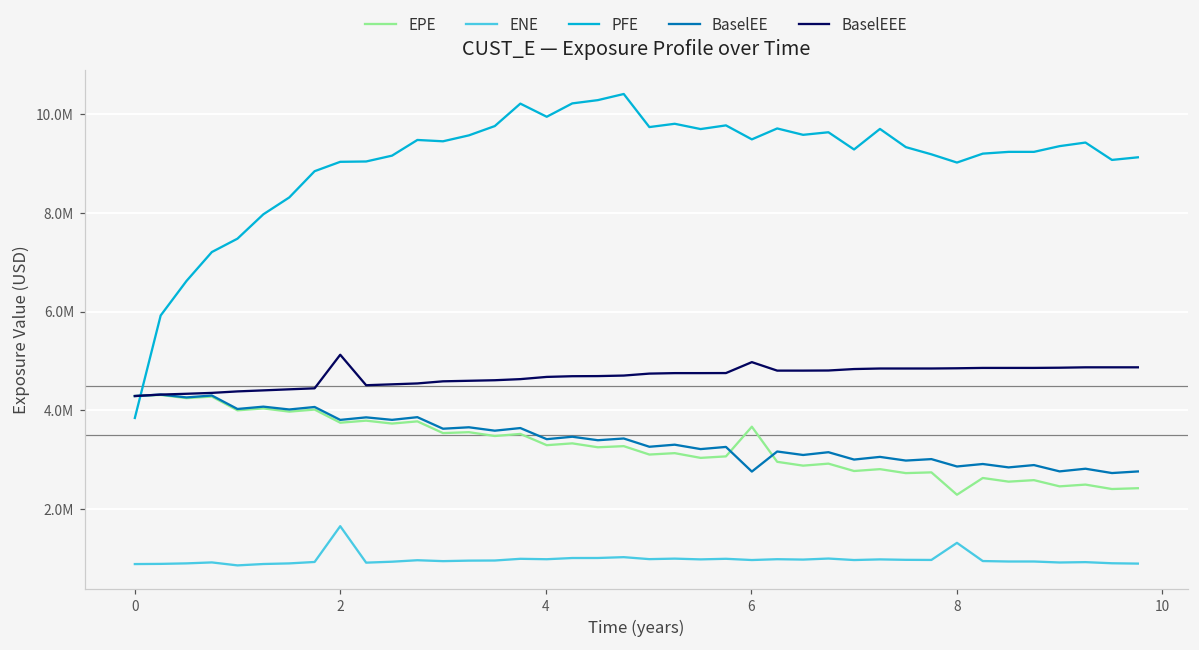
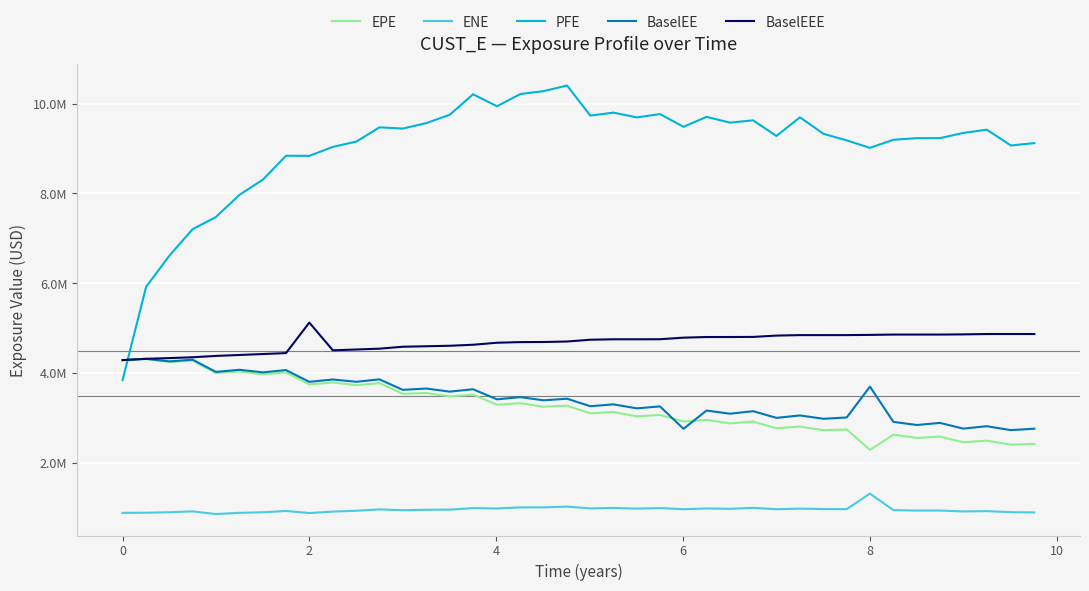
ENE, 2: 1700000 -> 900000
PFE, 2: 9000000 -> 8800000
EPE, 6: 3700000 -> 2900000
BaselEEE, 6: 5000000 -> 4800000
BaselEE, 8: 2900000 -> 3700000
